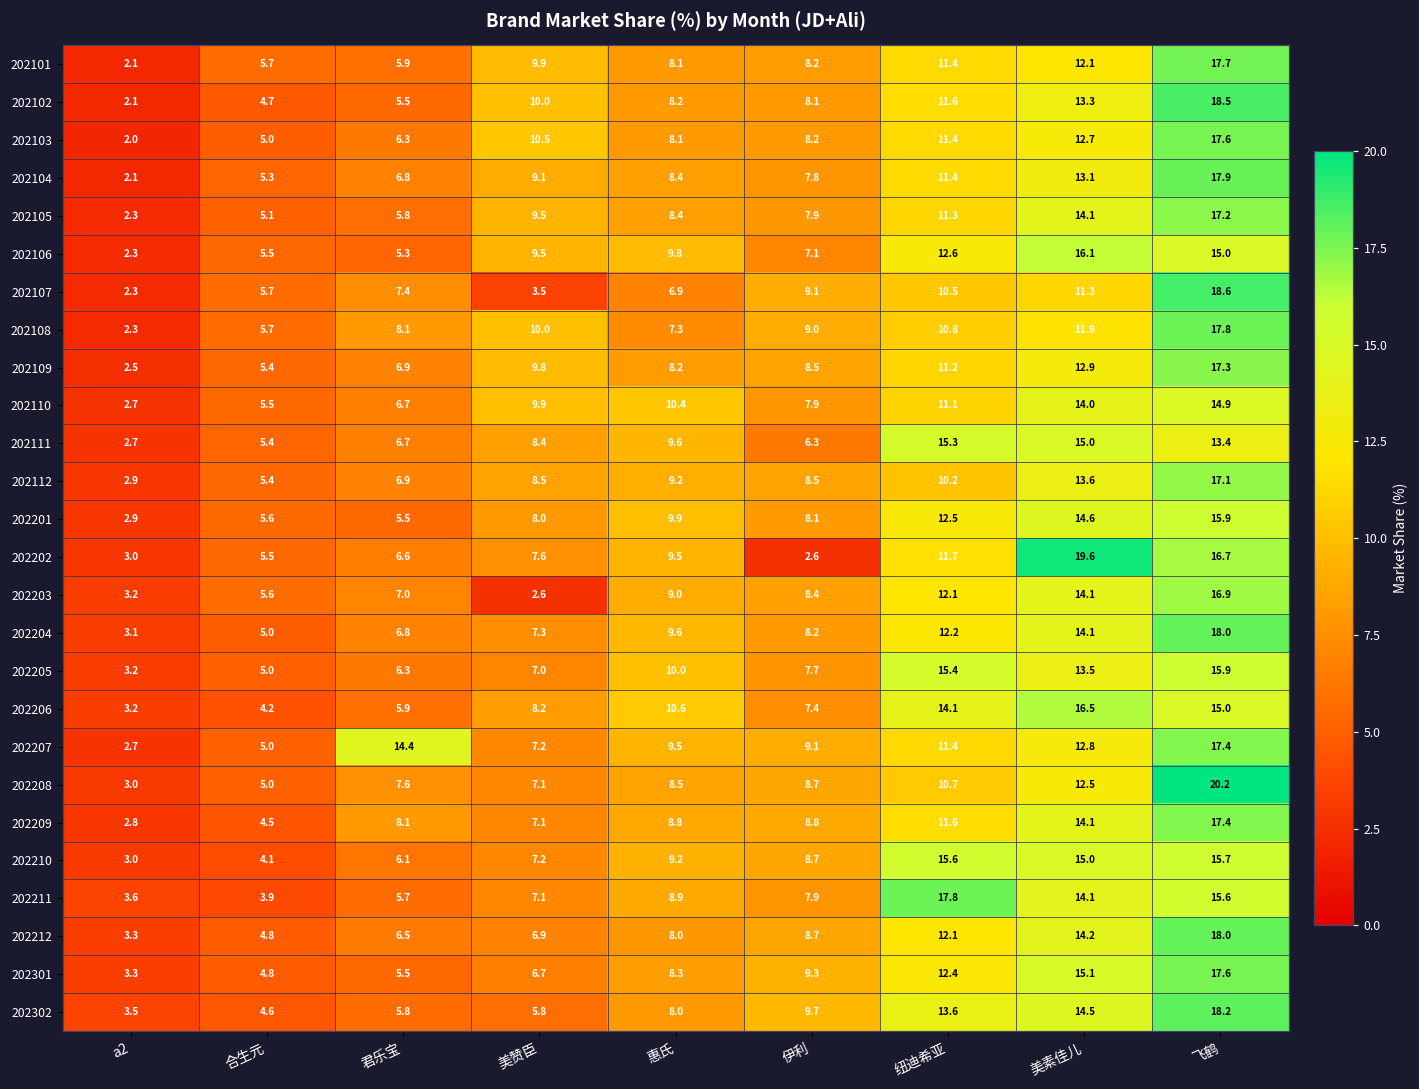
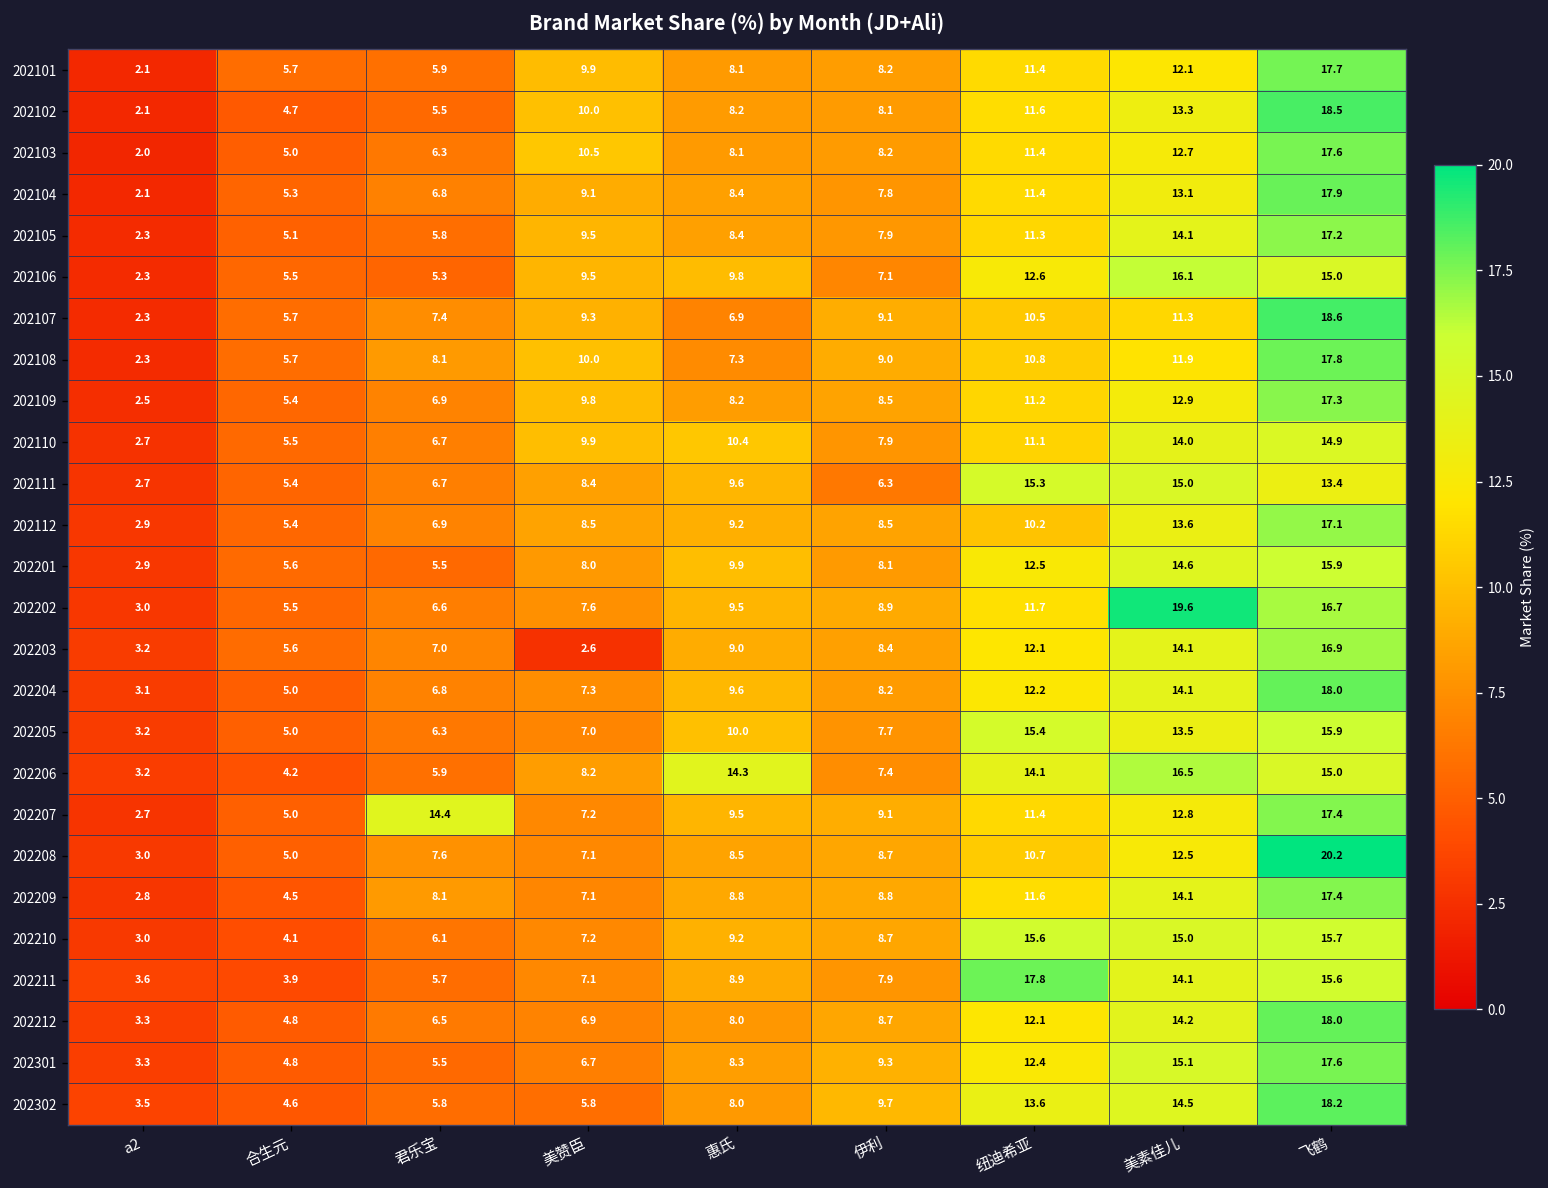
202107, 美赞臣: 3.5 -> 9.3
202202, 伊利: 2.6 -> 8.9
202206, 惠氏: 10.6 -> 14.3
